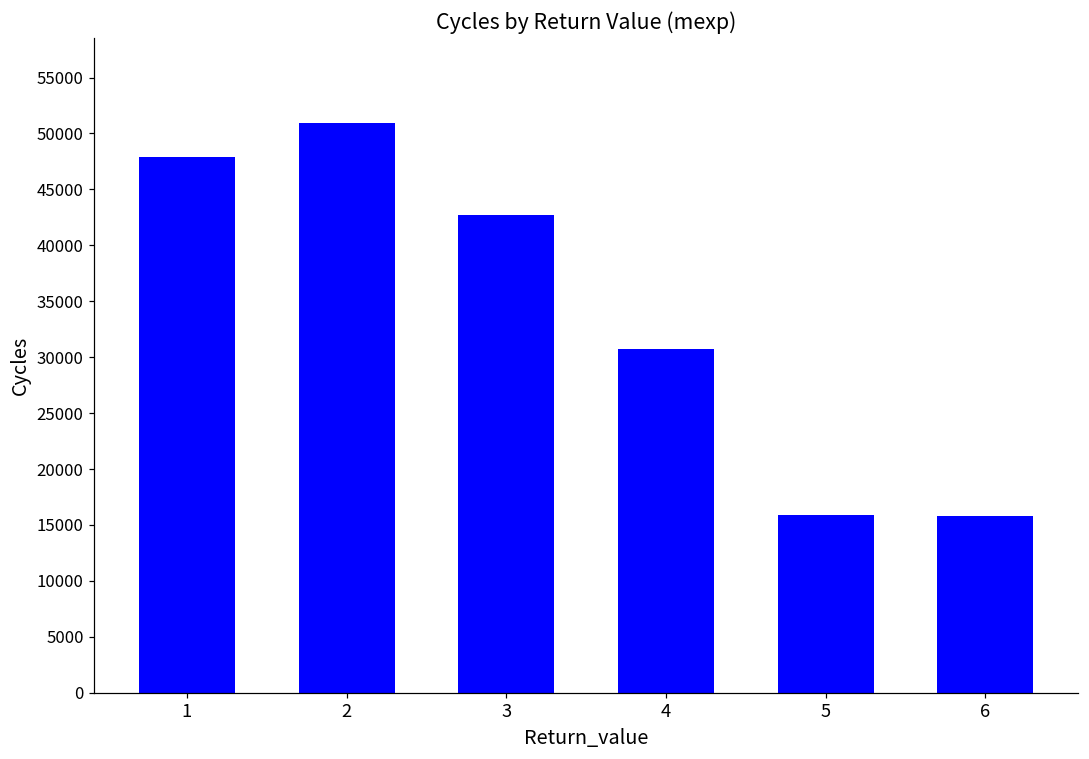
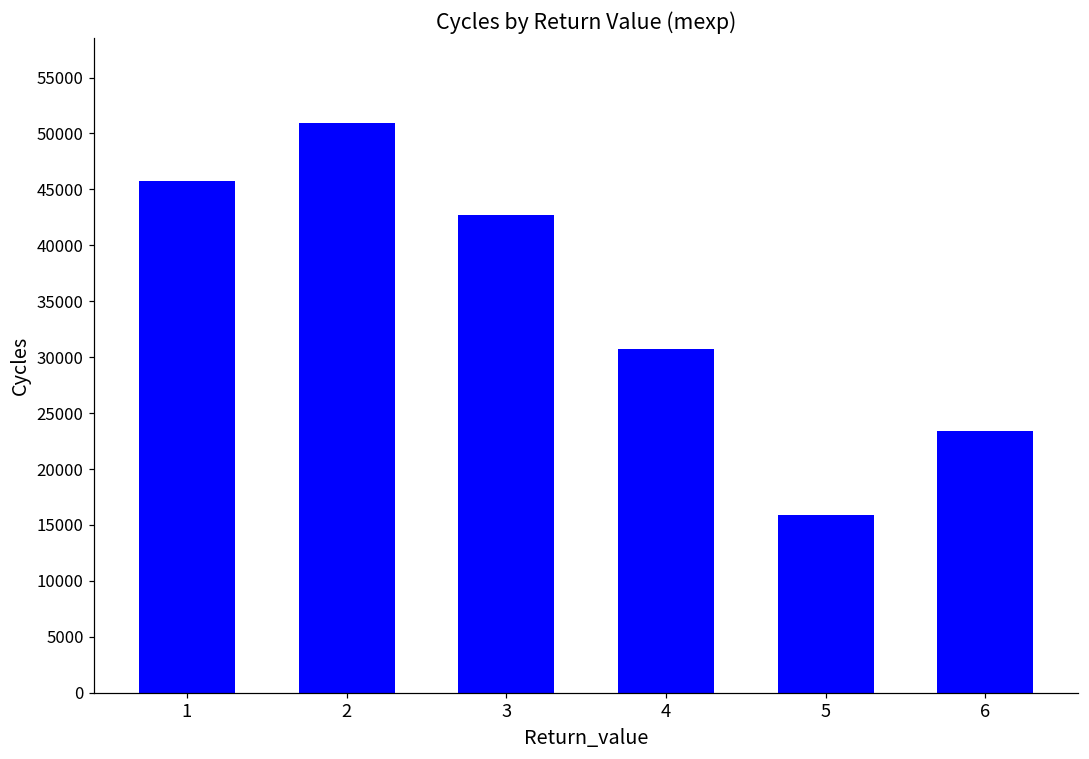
1: 47900 -> 45700
6: 15800 -> 23400
